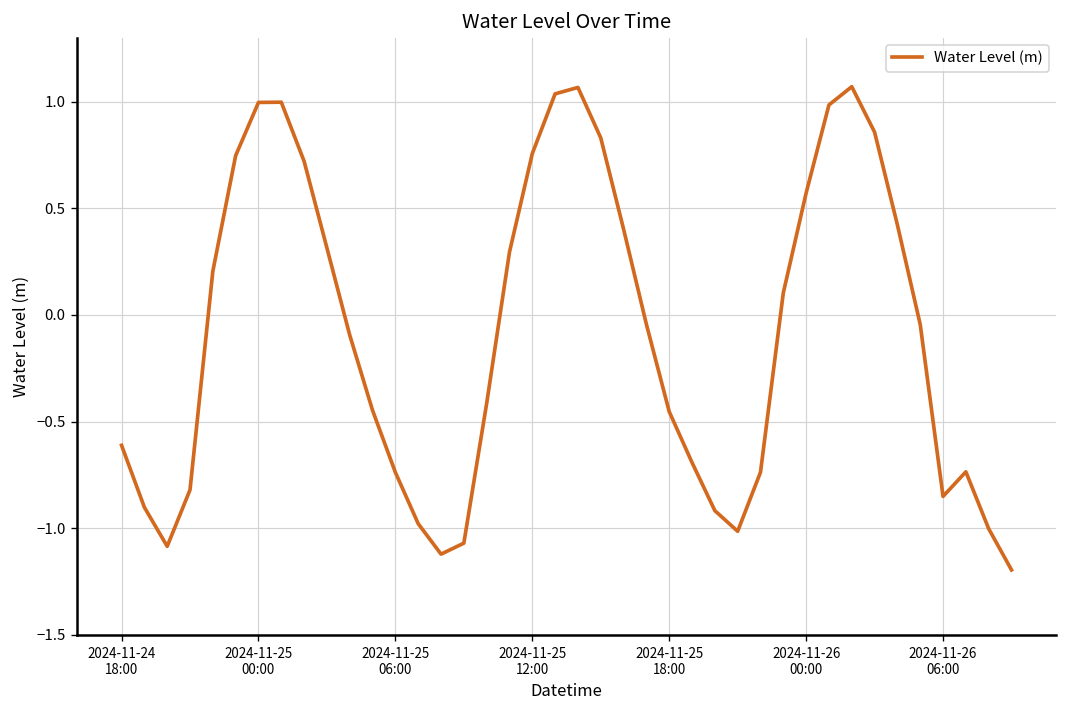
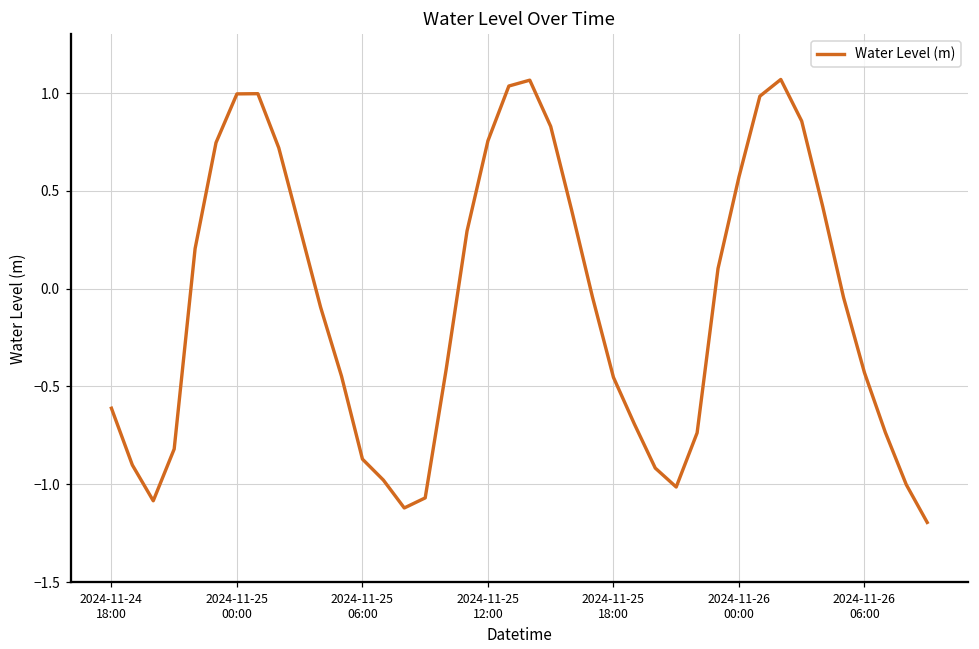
2024-11-25 06:00: -0.74 -> -0.87
2024-11-26 06:00: -0.85 -> -0.43
